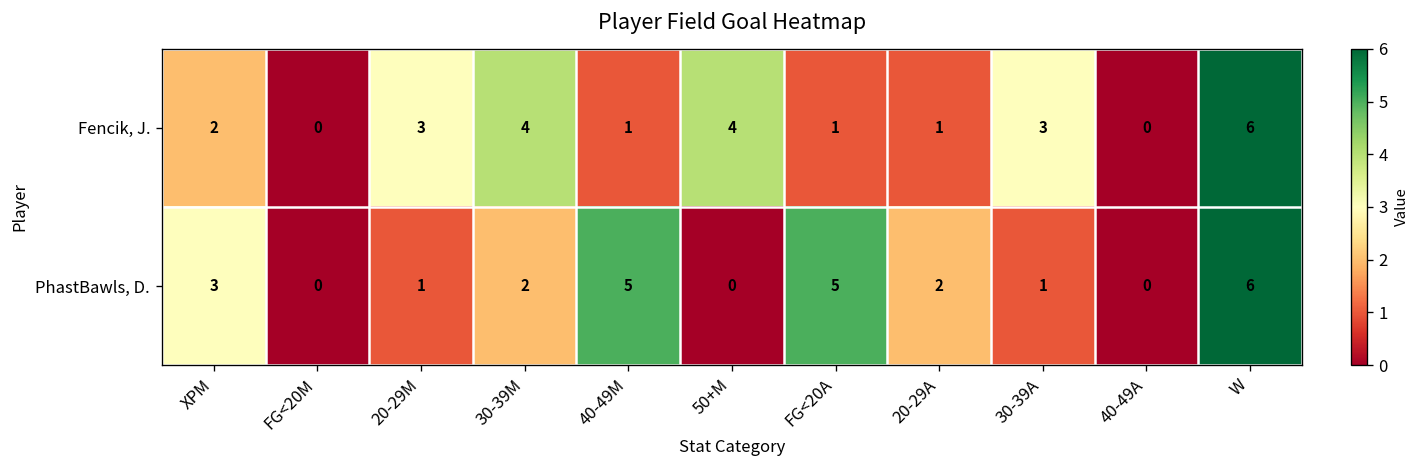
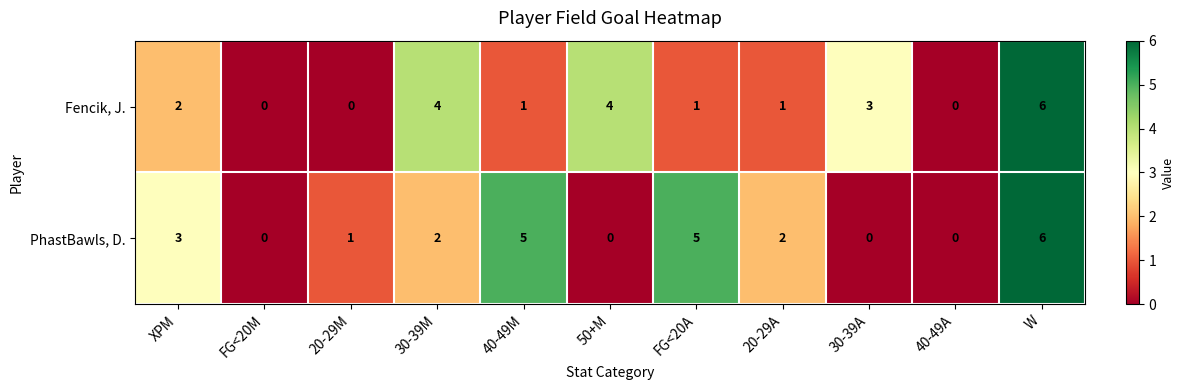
Fencik, J., 20-29M: 3 -> 0
PhastBawls, D., 30-39A: 1 -> 0
